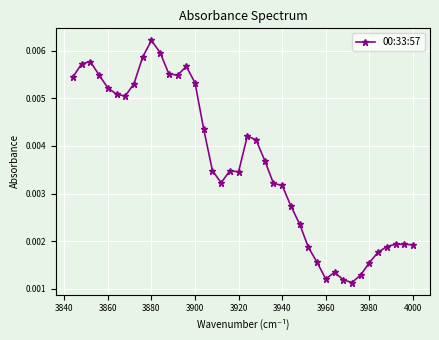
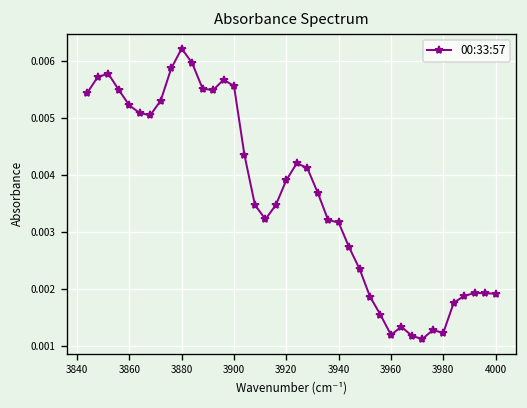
3900: 0.0053 -> 0.0056
3920: 0.0035 -> 0.0039
3980: 0.0015 -> 0.0012
